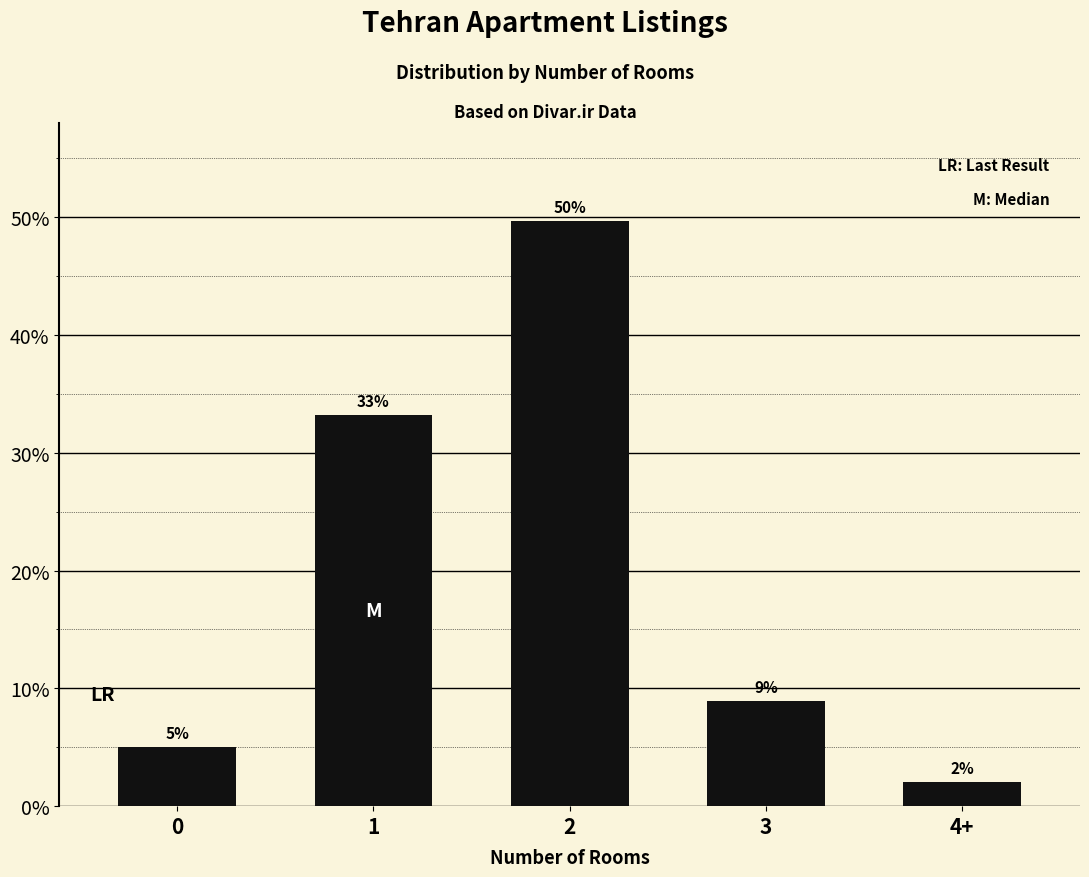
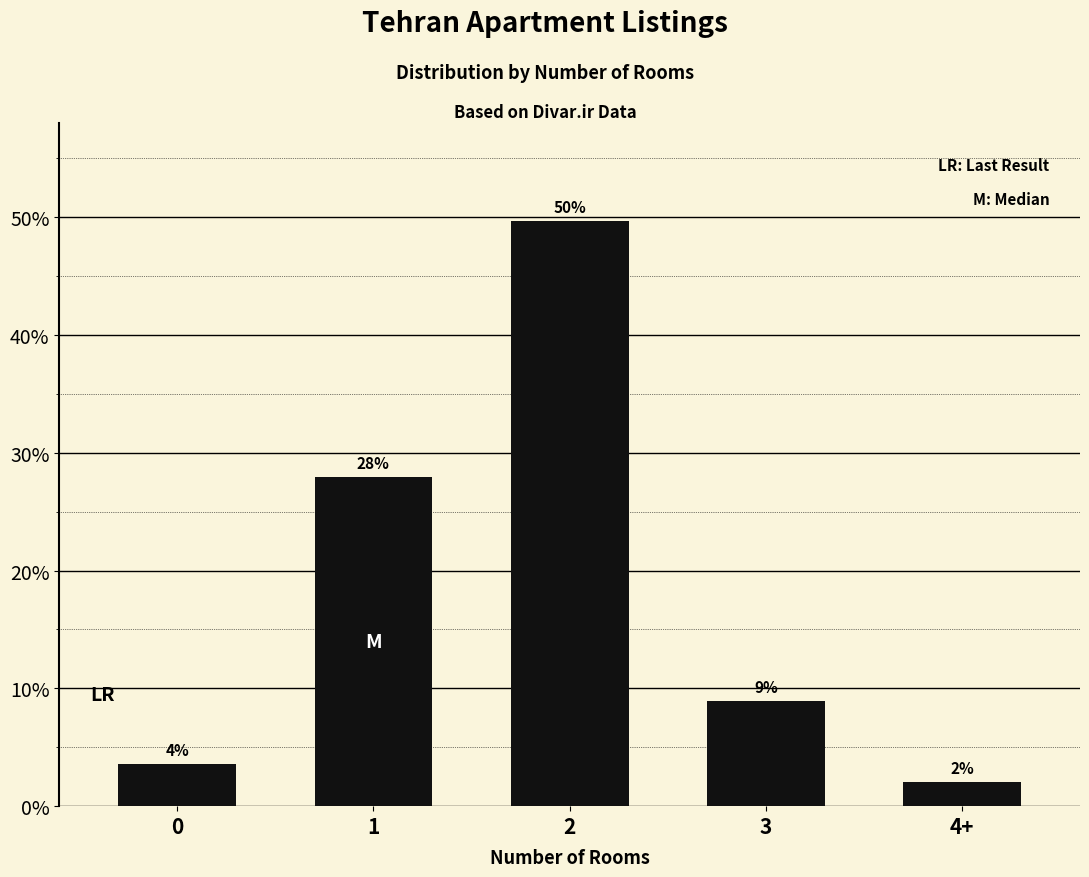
0: 5% -> 4%
1: 33% -> 28%
